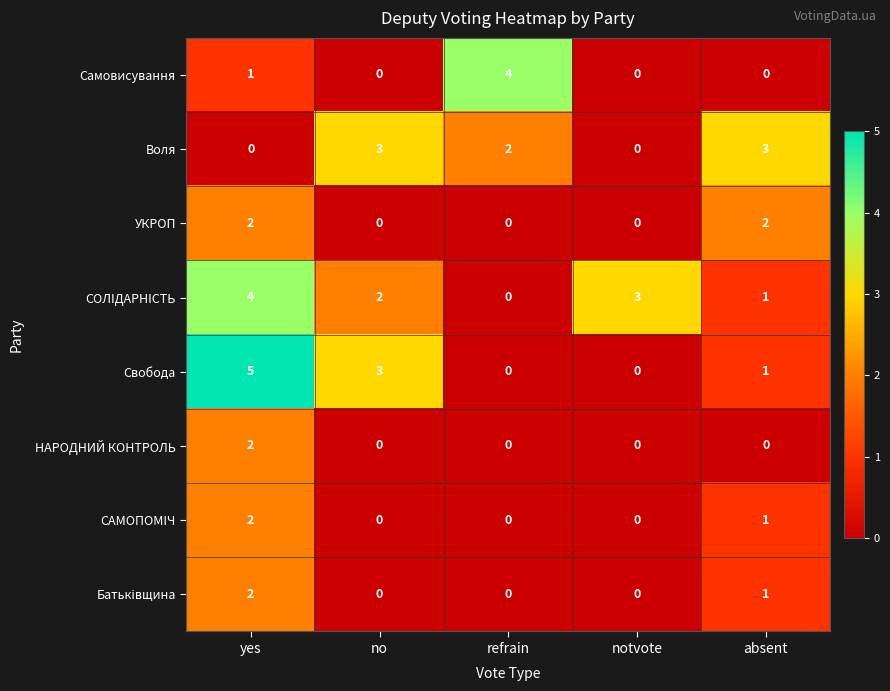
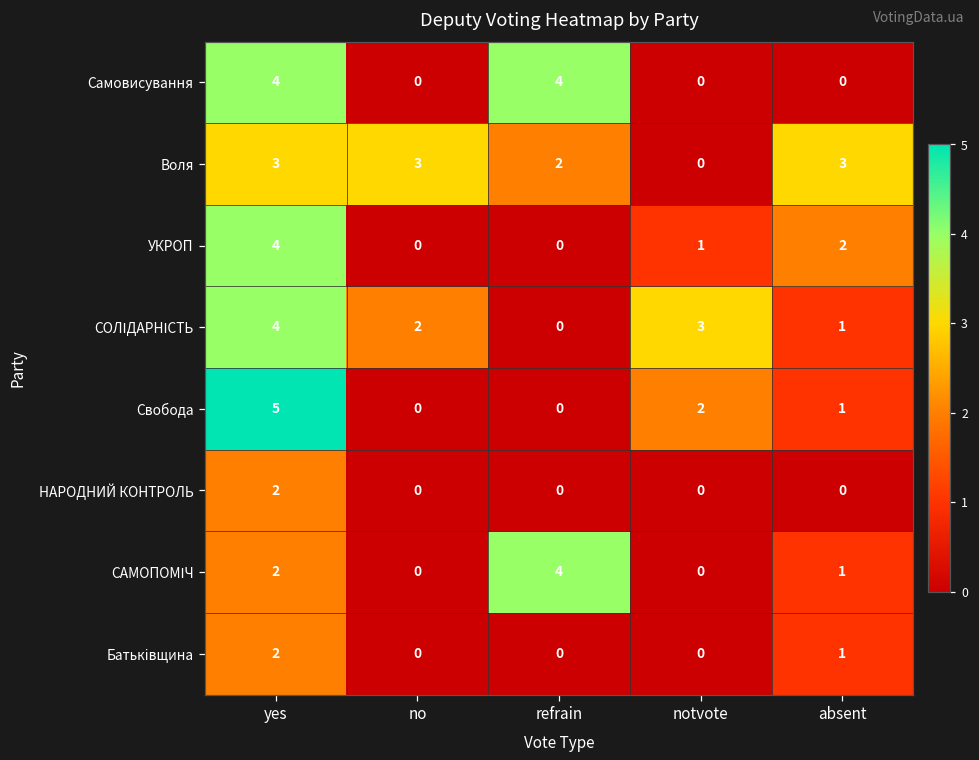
Самовисування, yes: 1 -> 4
Воля, yes: 0 -> 3
УКРОП, yes: 2 -> 4
УКРОП, notvote: 0 -> 1
Свобода, no: 3 -> 0
Свобода, notvote: 0 -> 2
САМОПОМІЧ, refrain: 0 -> 4
